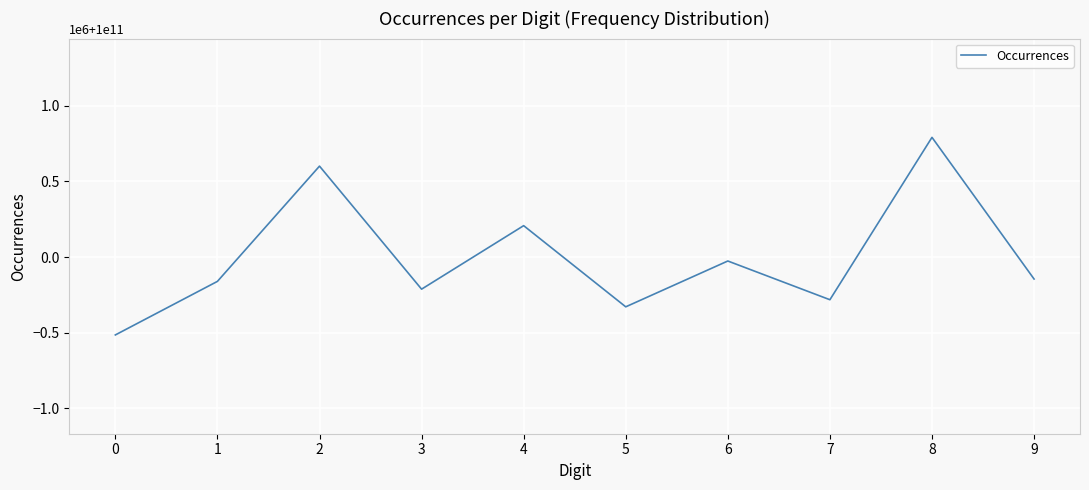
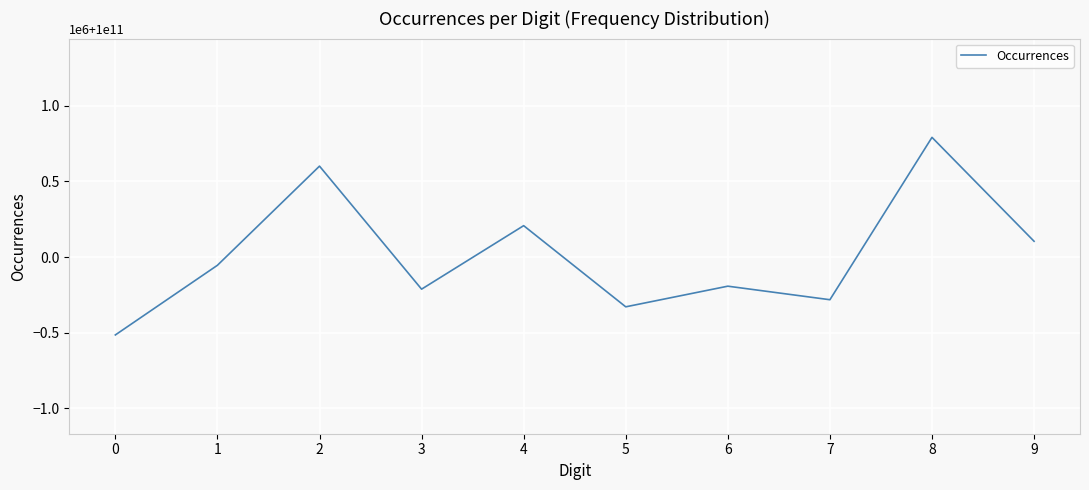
1: 99999840000 -> 99999950000
6: 99999970000 -> 99999810000
9: 99999850000 -> 100000100000
